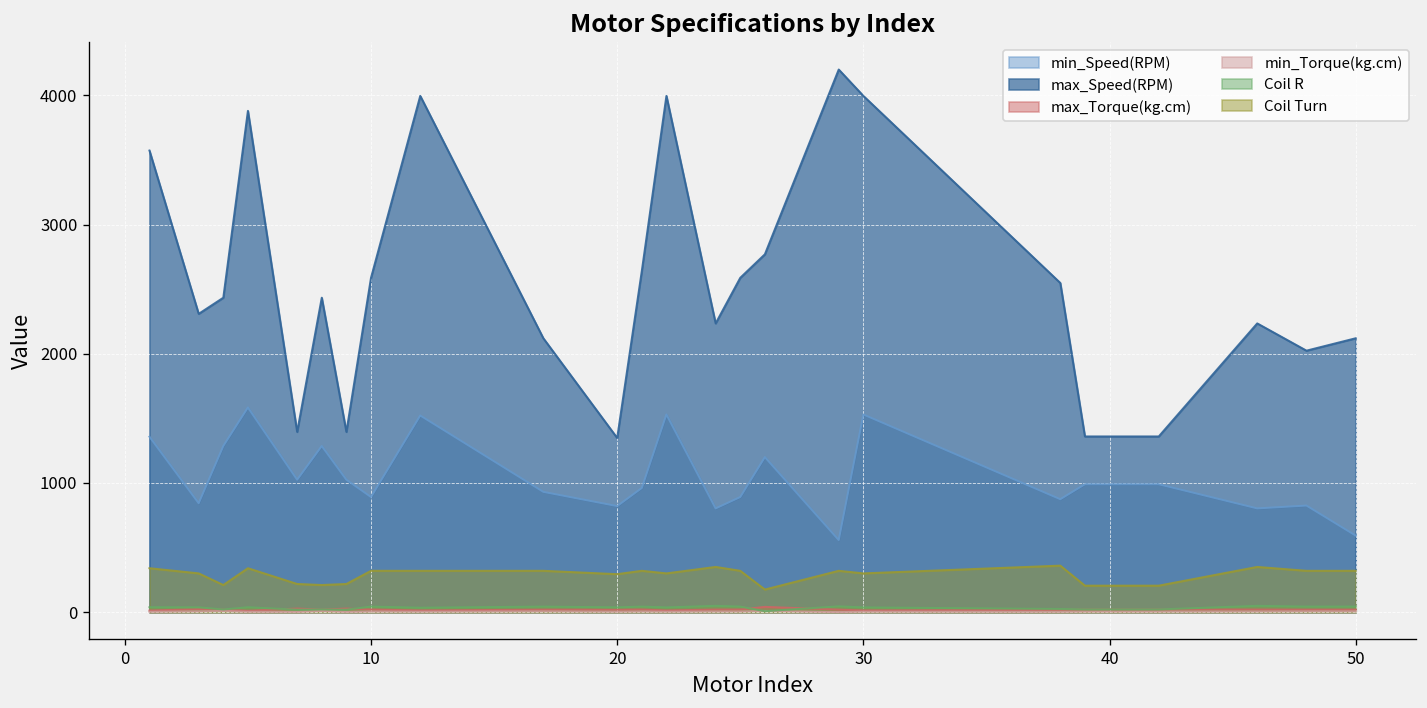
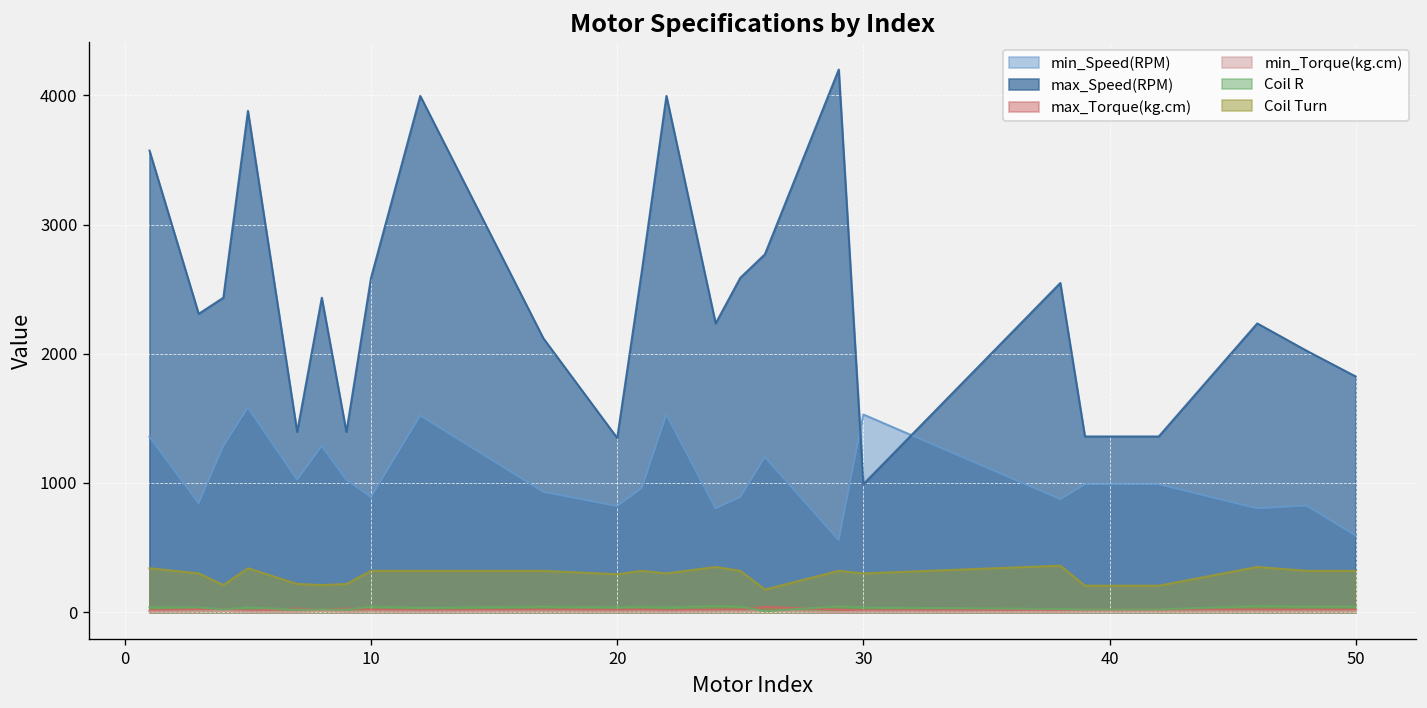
max_Speed(RPM), 30: 4000 -> 990
max_Speed(RPM), 50: 2120 -> 1820
